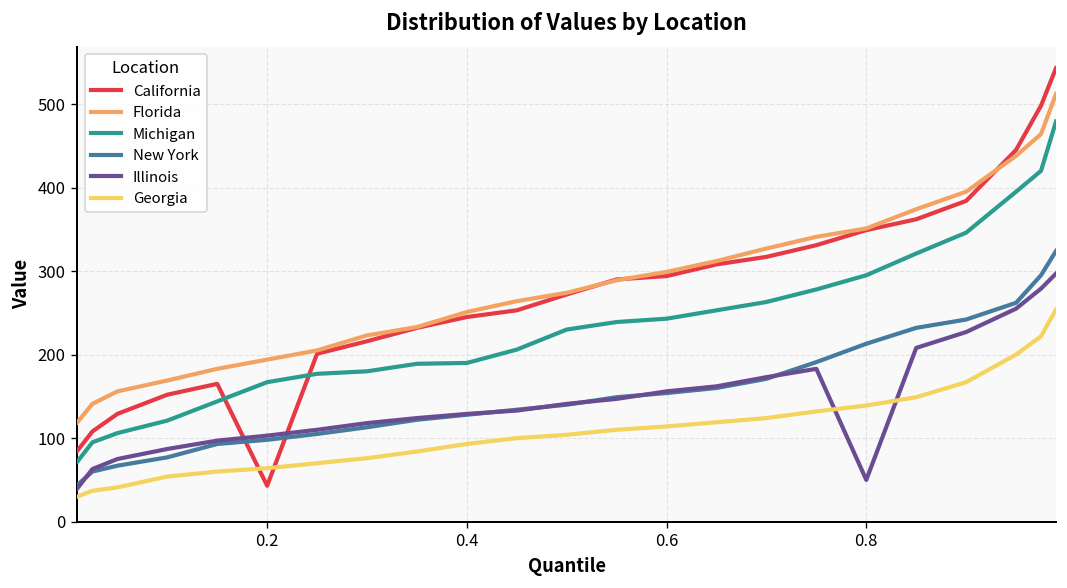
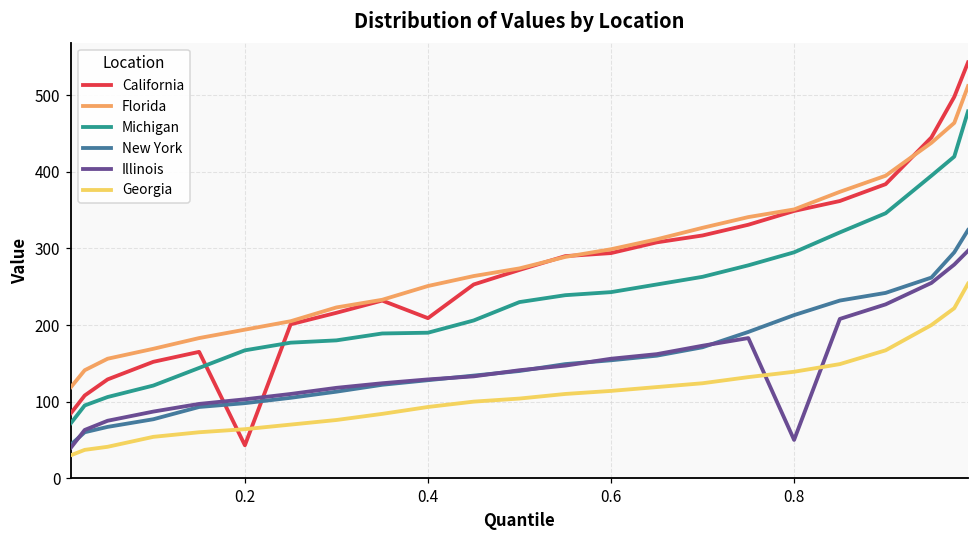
California, 0.4: 250 -> 210
